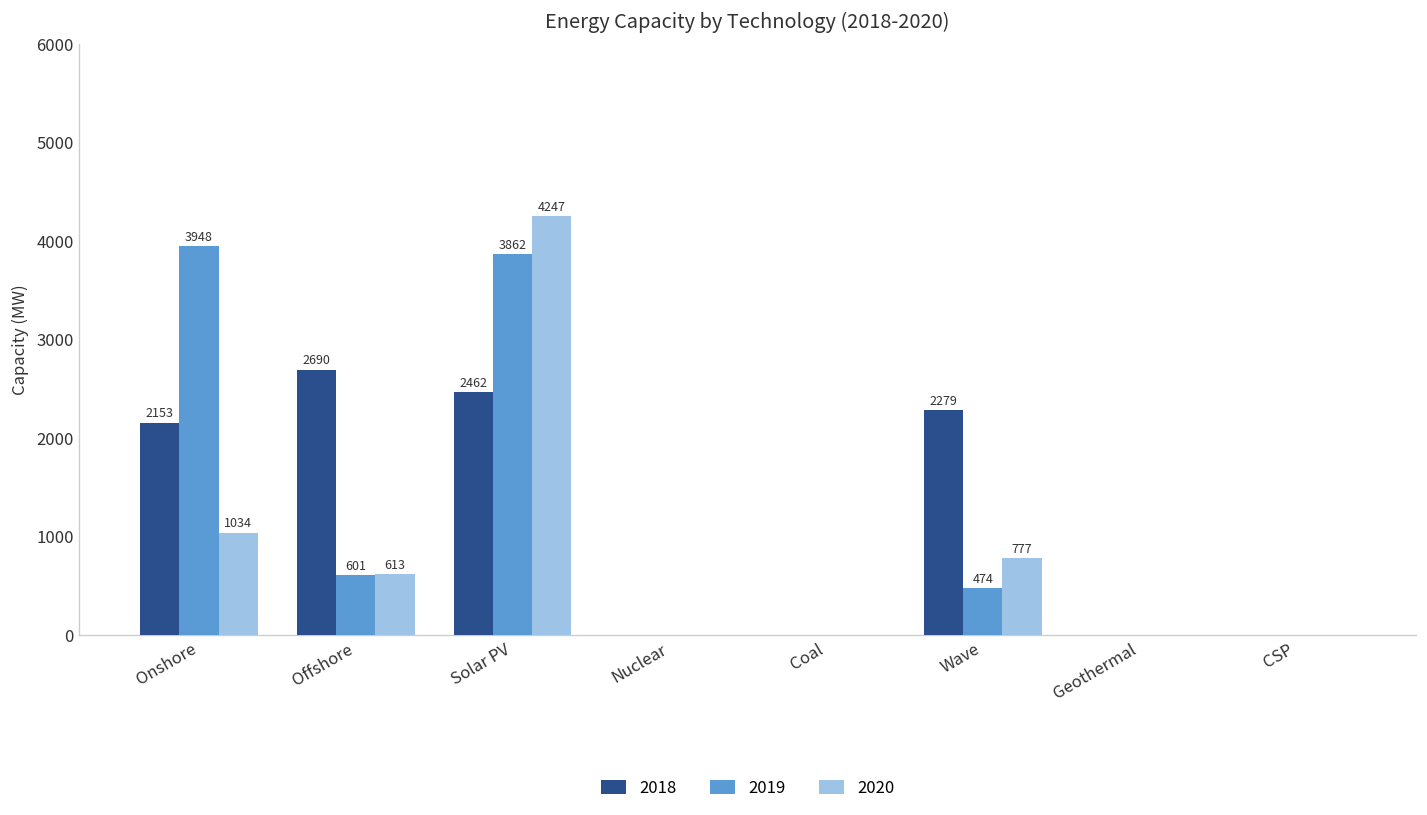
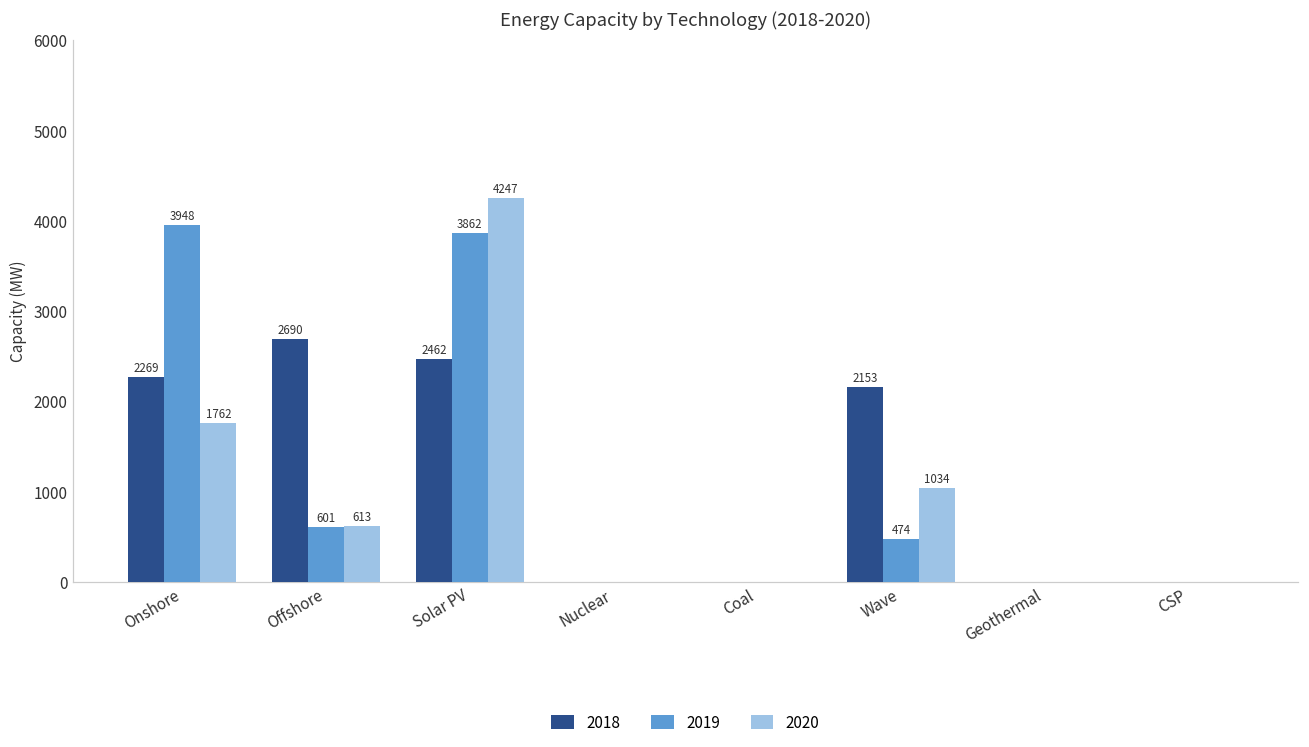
2018, Onshore: 2153 -> 2269
2020, Onshore: 1034 -> 1762
2018, Wave: 2279 -> 2153
2020, Wave: 777 -> 1034
